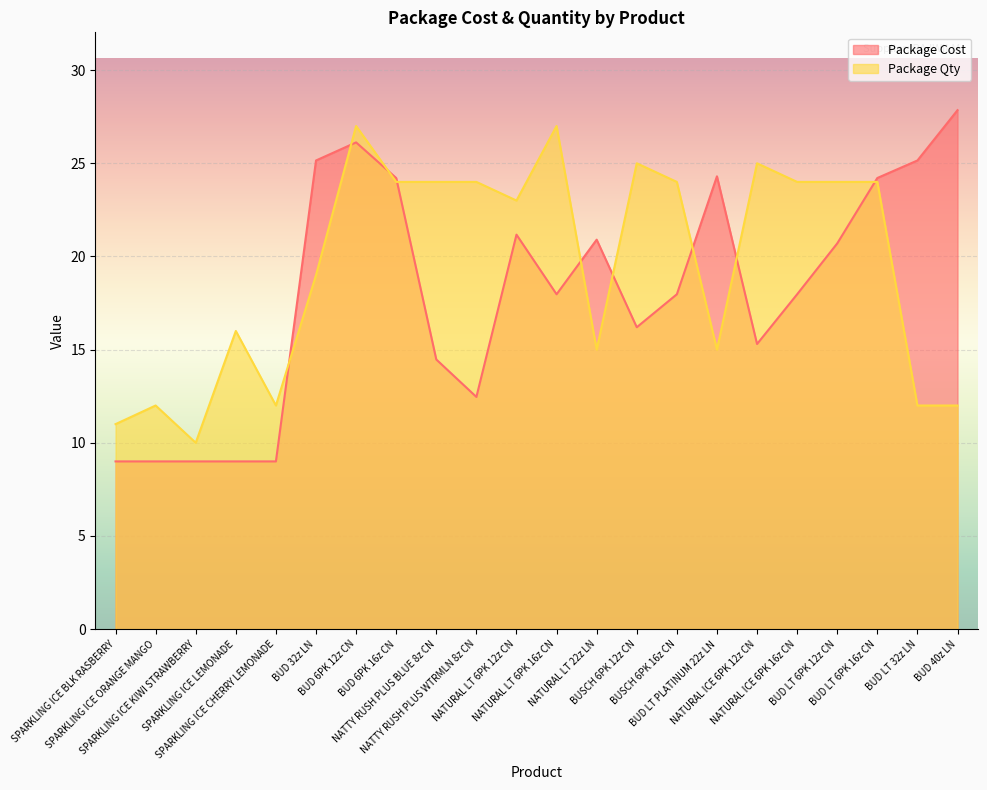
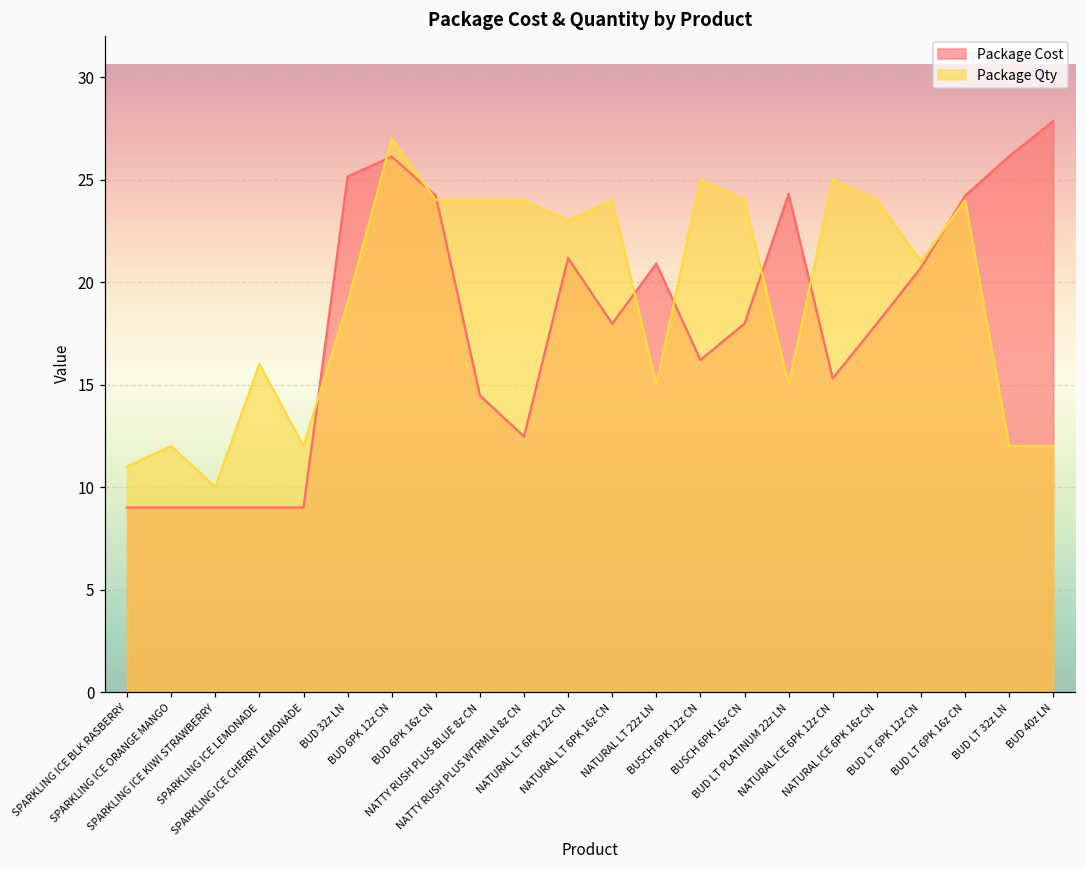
Package Qty, NATURAL LT 6PK 16z CN: 27 -> 24
Package Qty, BUD LT 6PK 12z CN: 24 -> 21
Package Cost, BUD LT 32z LN: 25.2 -> 26.1
